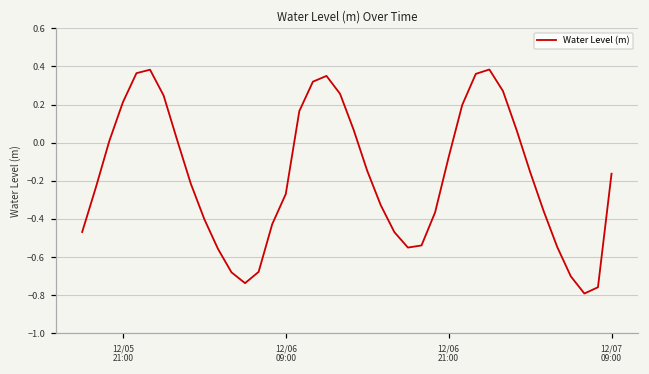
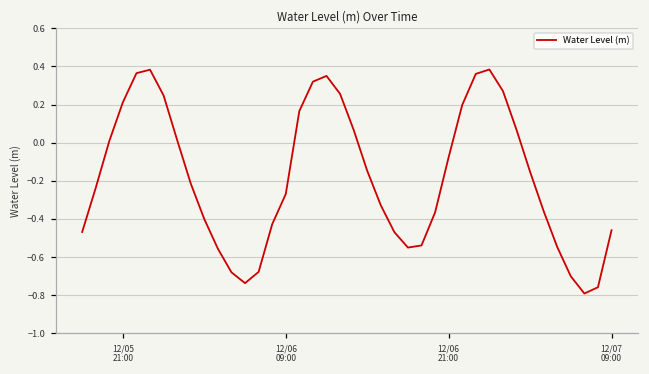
12/07 09:00: -0.16 -> -0.46
